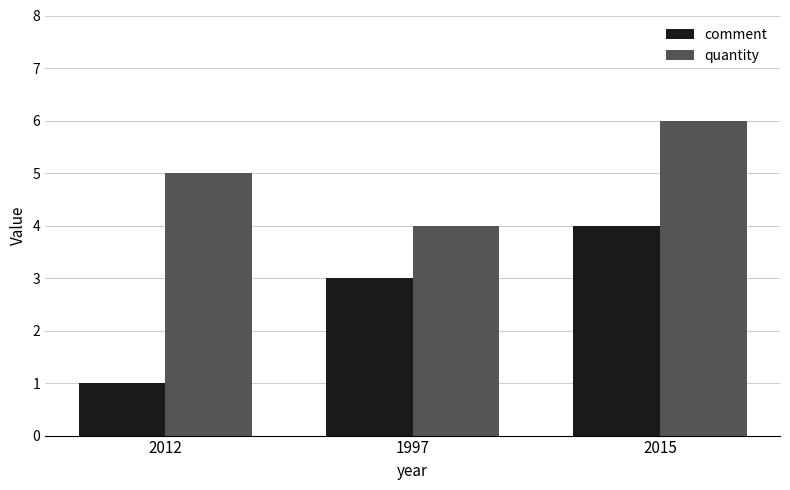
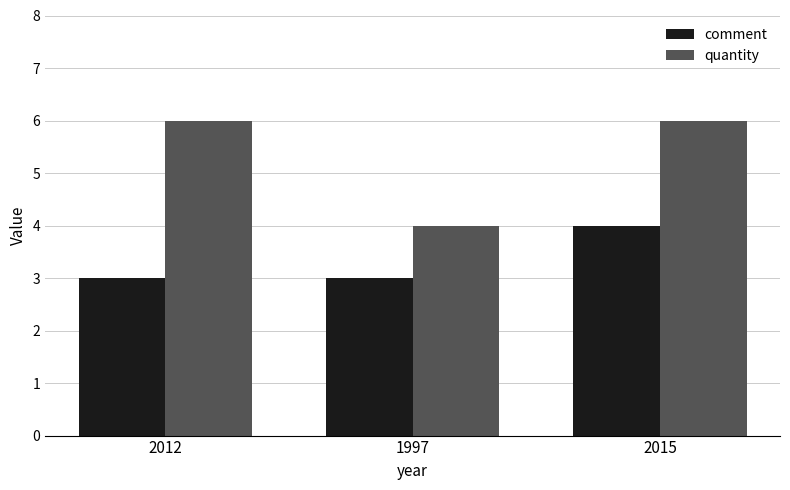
comment, 2012: 1 -> 3
quantity, 2012: 5 -> 6
